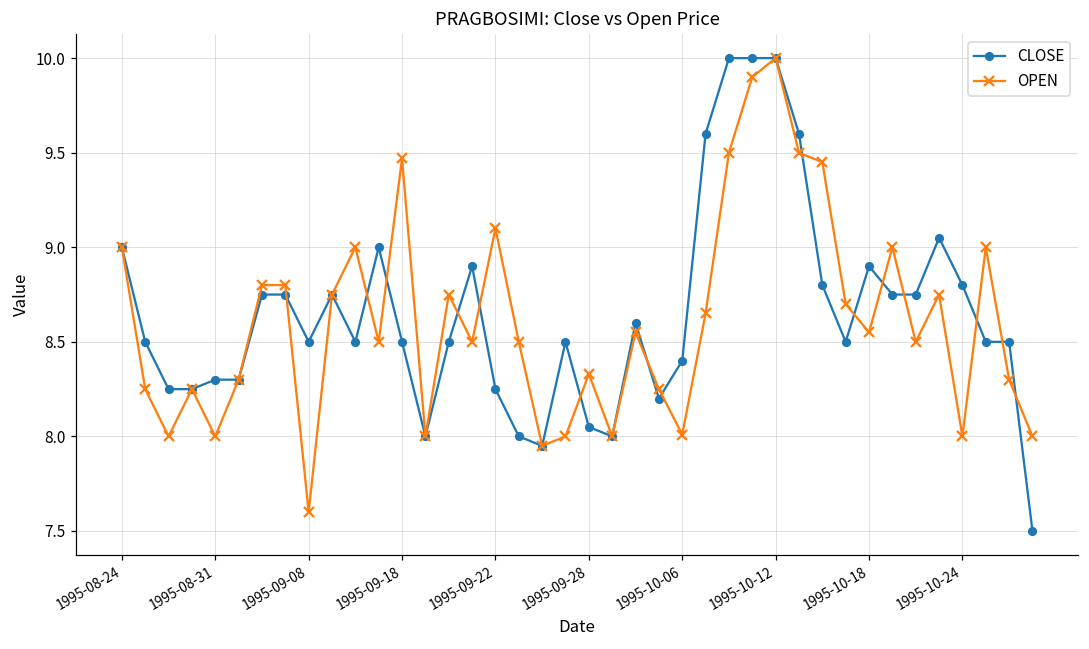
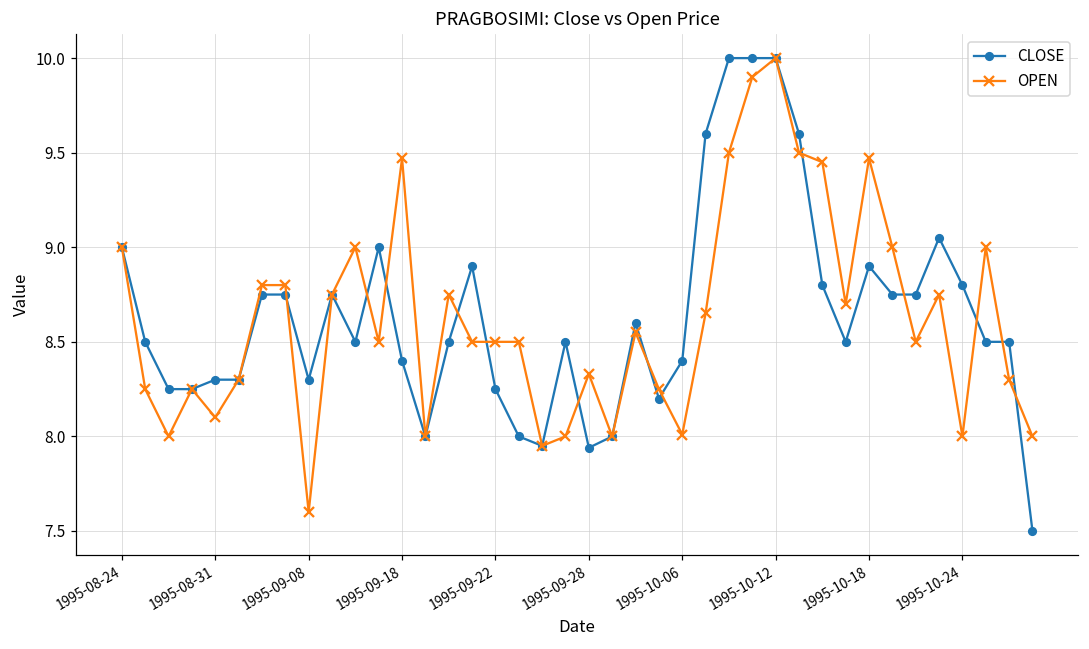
OPEN, 1995-08-31: 8.0 -> 8.1
CLOSE, 1995-09-08: 8.5 -> 8.3
CLOSE, 1995-09-18: 8.5 -> 8.4
OPEN, 1995-09-22: 9.1 -> 8.5
CLOSE, 1995-09-28: 8.05 -> 7.94
OPEN, 1995-10-18: 8.55 -> 9.47
